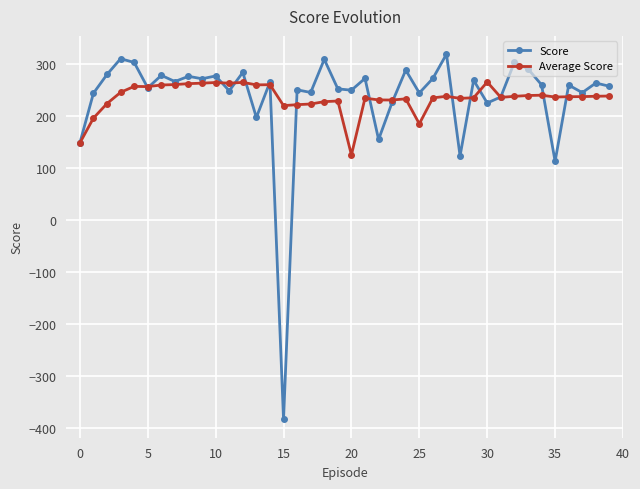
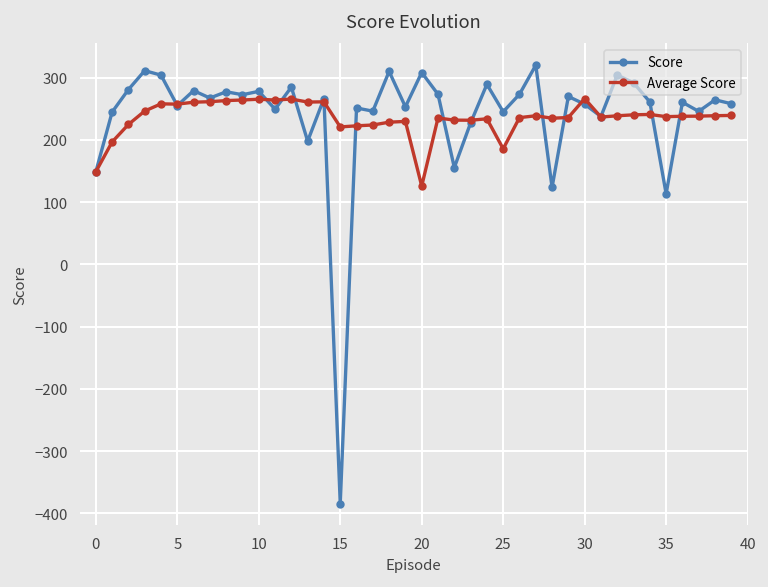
Score, 20: 250 -> 310
Score, 30: 230 -> 260
